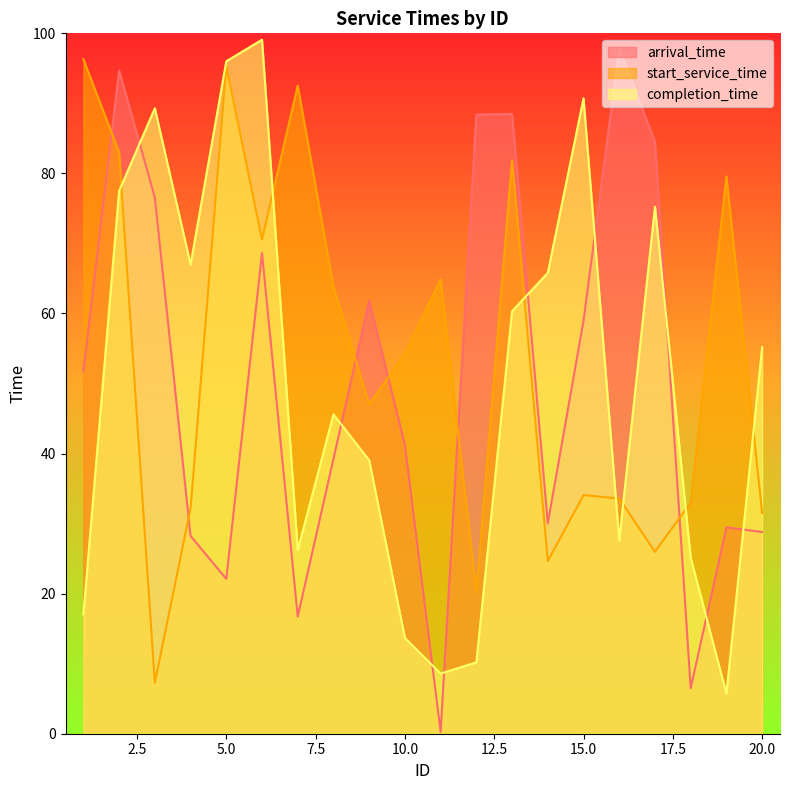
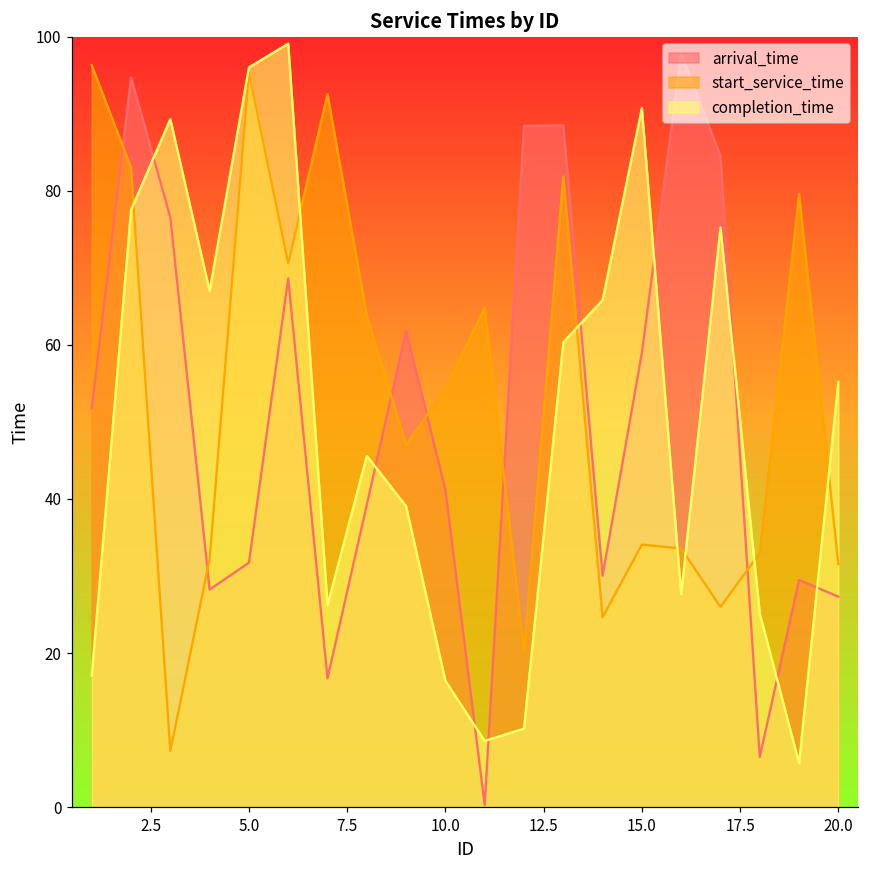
arrival_time, 5.0: 22 -> 32
completion_time, 10.0: 14 -> 16
arrival_time, 20.0: 29 -> 27
